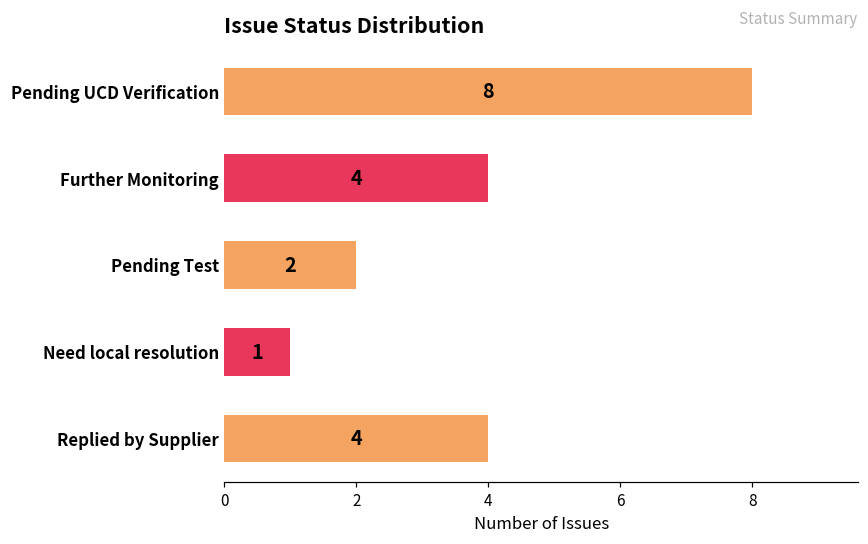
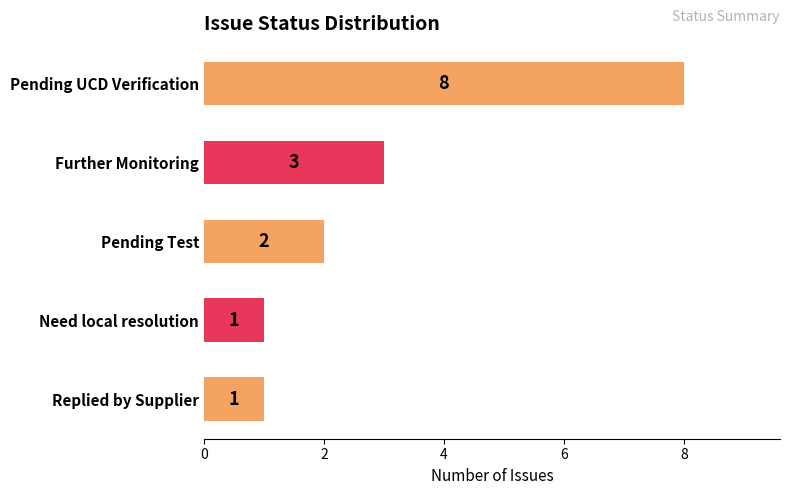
Further Monitoring: 4 -> 3
Replied by Supplier: 4 -> 1
